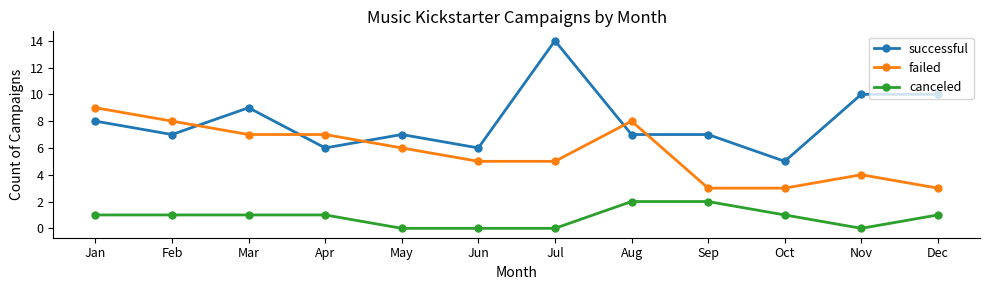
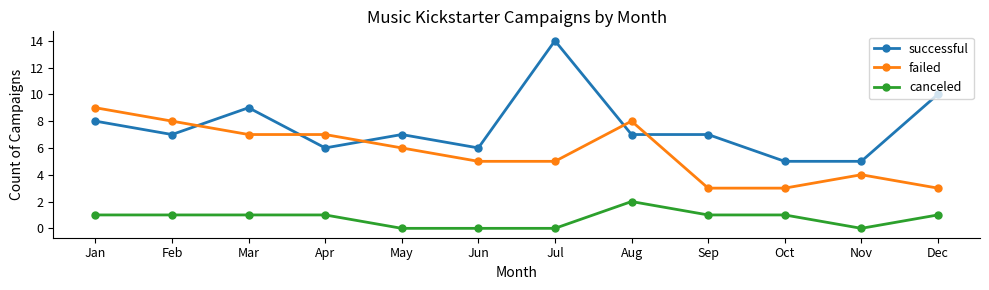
canceled, Sep: 2 -> 1
successful, Nov: 10 -> 5
